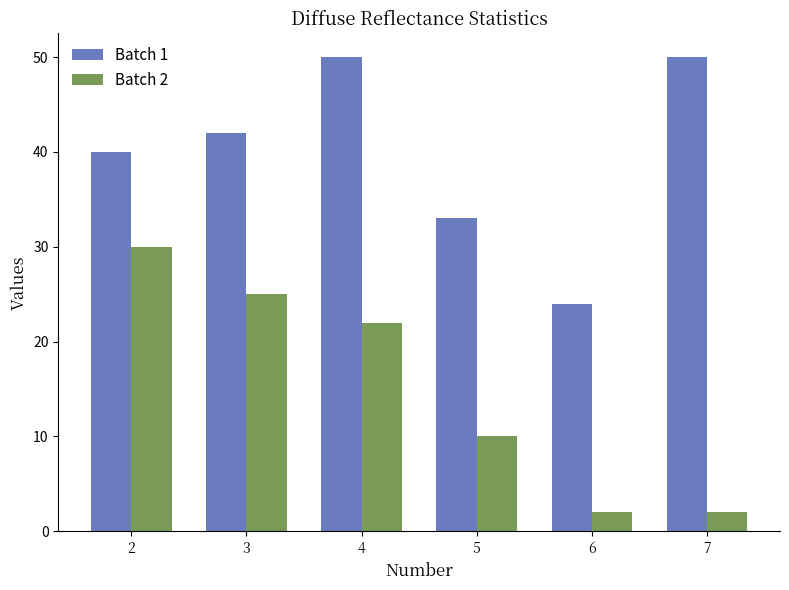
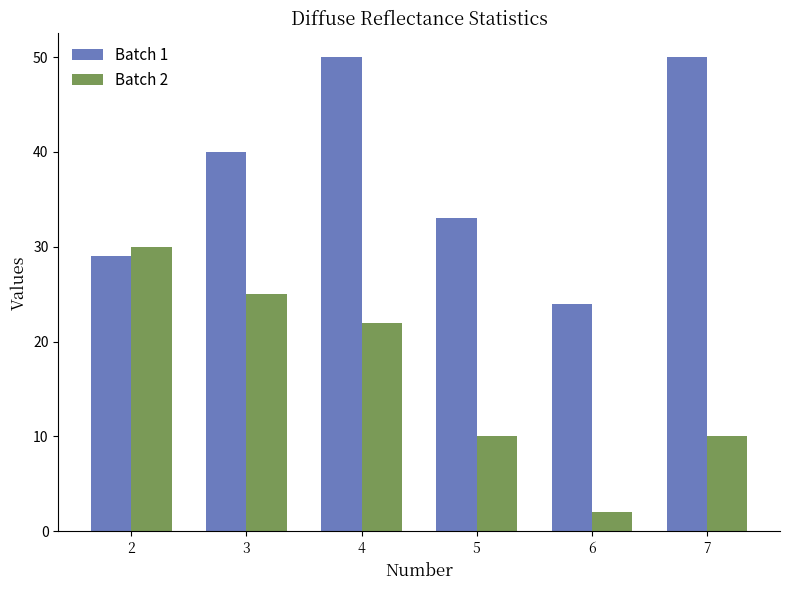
Batch 1, 2: 40 -> 29
Batch 1, 3: 42 -> 40
Batch 2, 7: 2 -> 10
